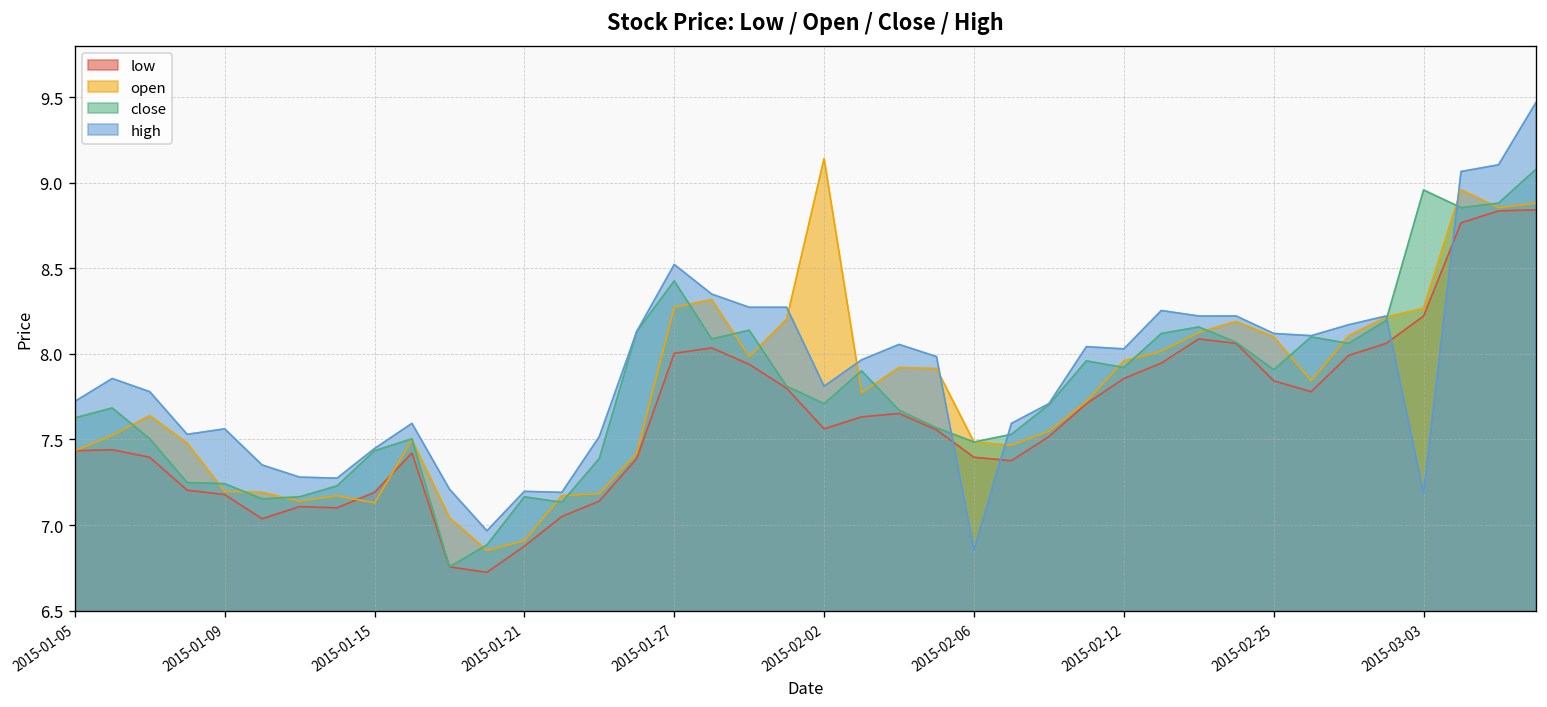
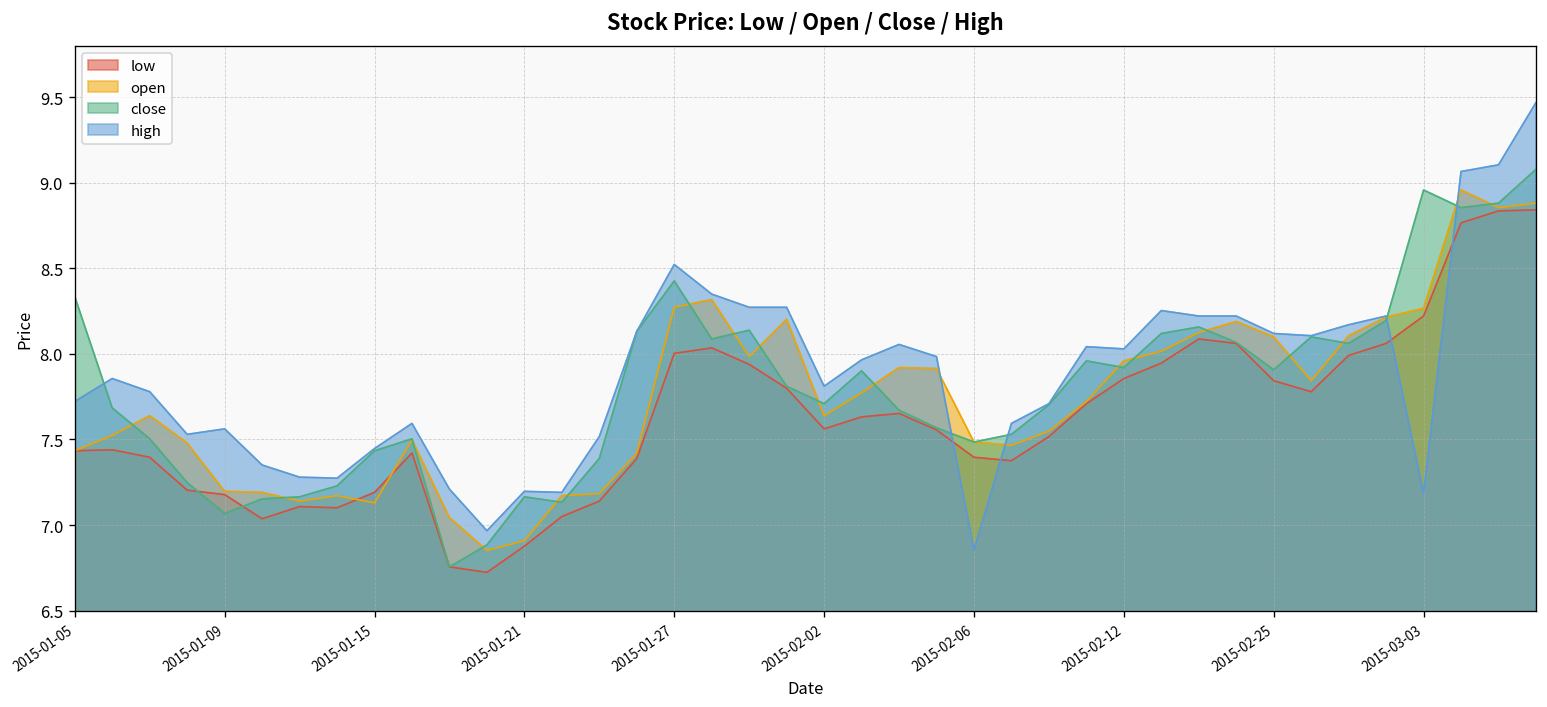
close, 2015-01-05: 7.63 -> 8.33
close, 2015-01-09: 7.24 -> 7.07
open, 2015-02-02: 9.14 -> 7.64
